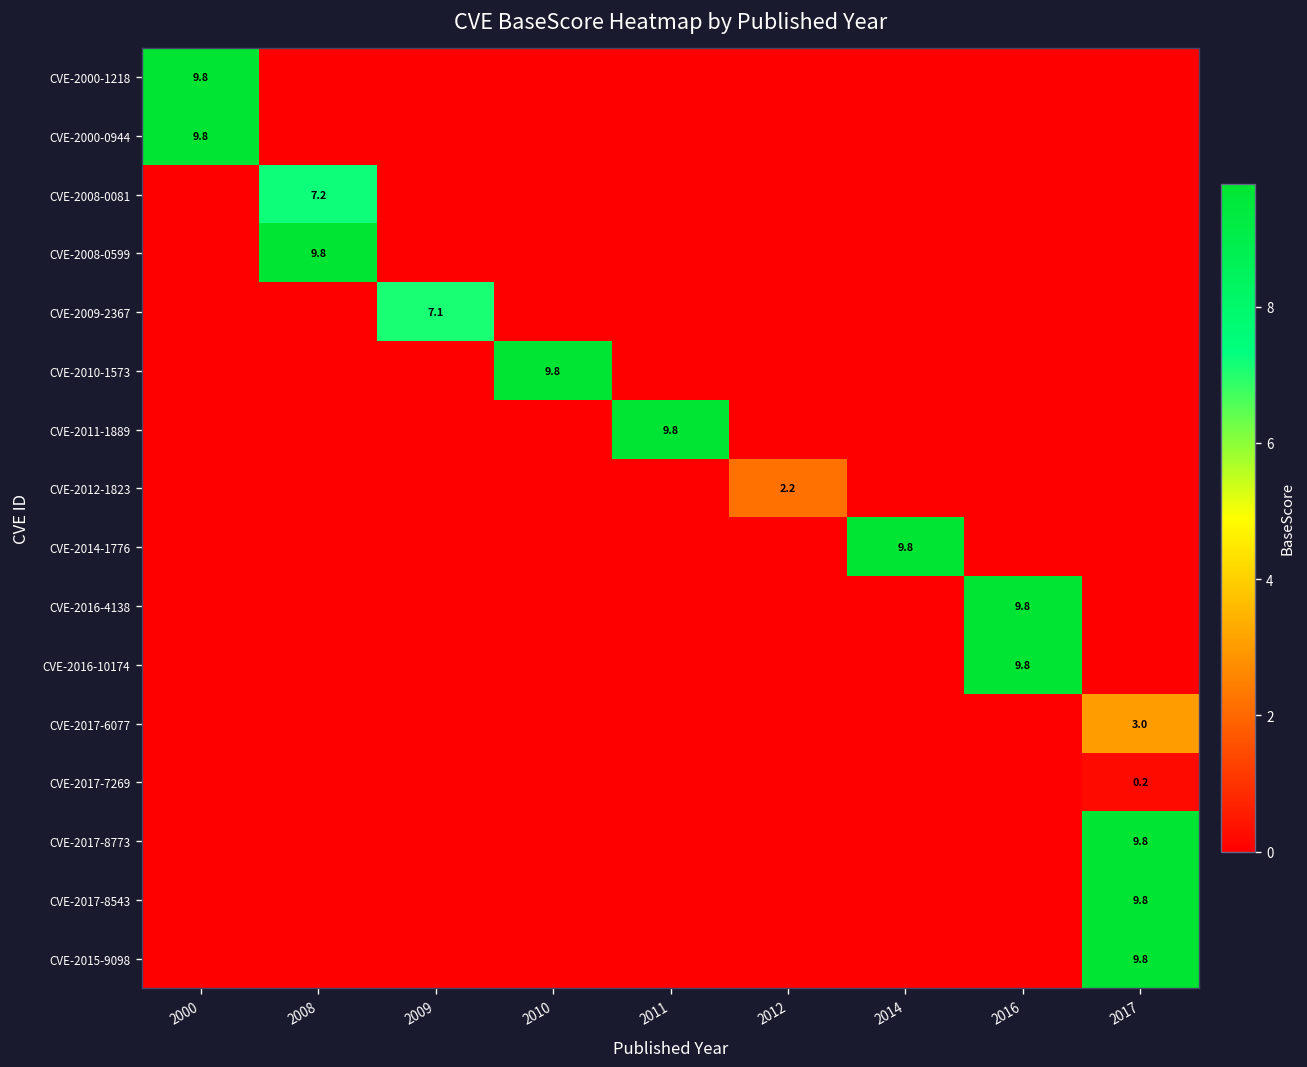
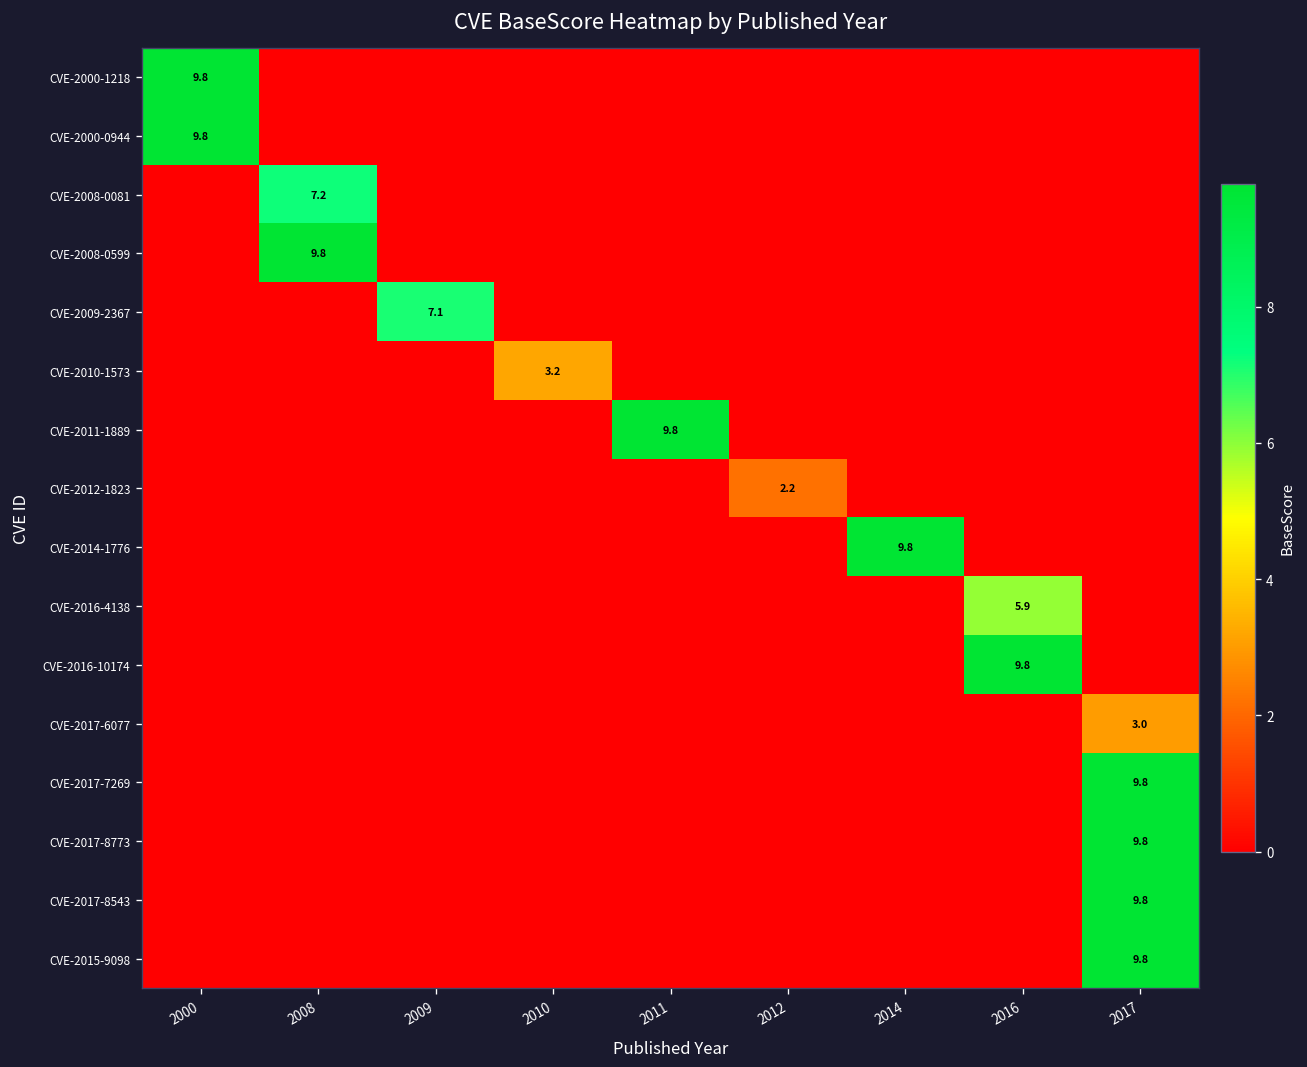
CVE-2010-1573, 2010: 9.8 -> 3.2
CVE-2016-4138, 2016: 9.8 -> 5.9
CVE-2017-7269, 2017: 0.2 -> 9.8
